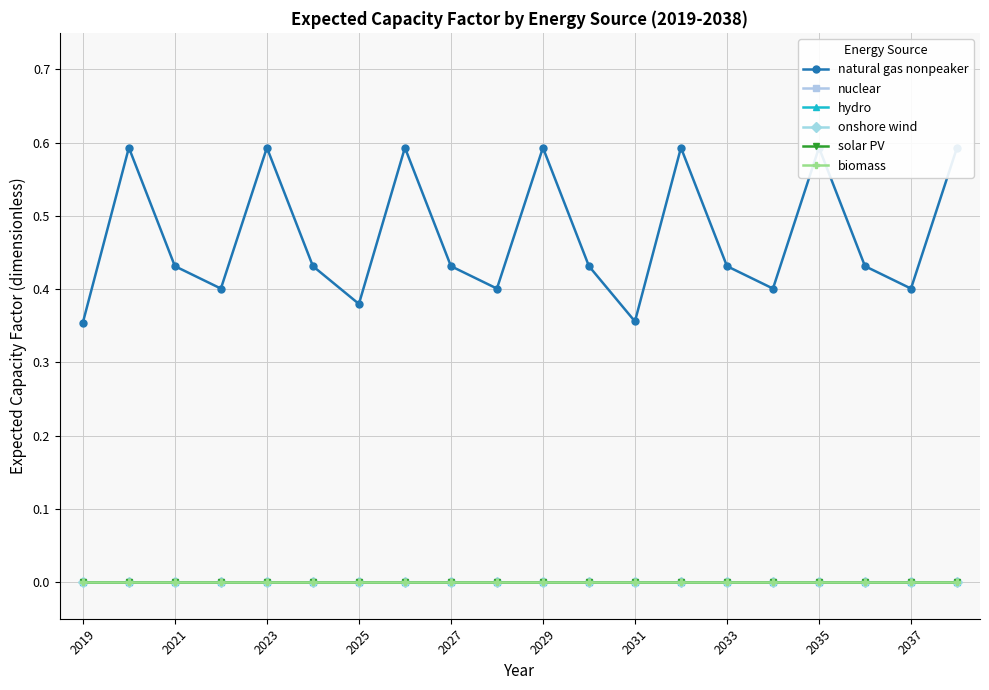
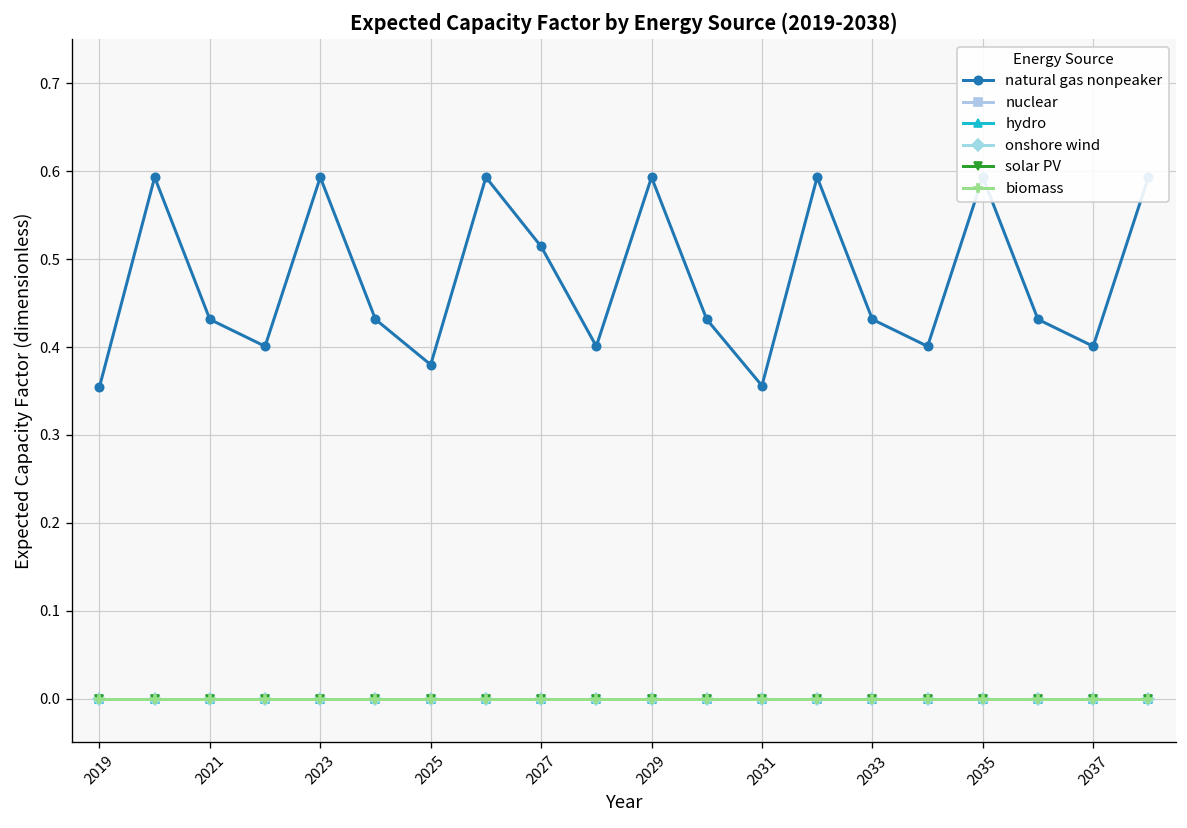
natural gas nonpeaker, 2027: 0.43 -> 0.51
